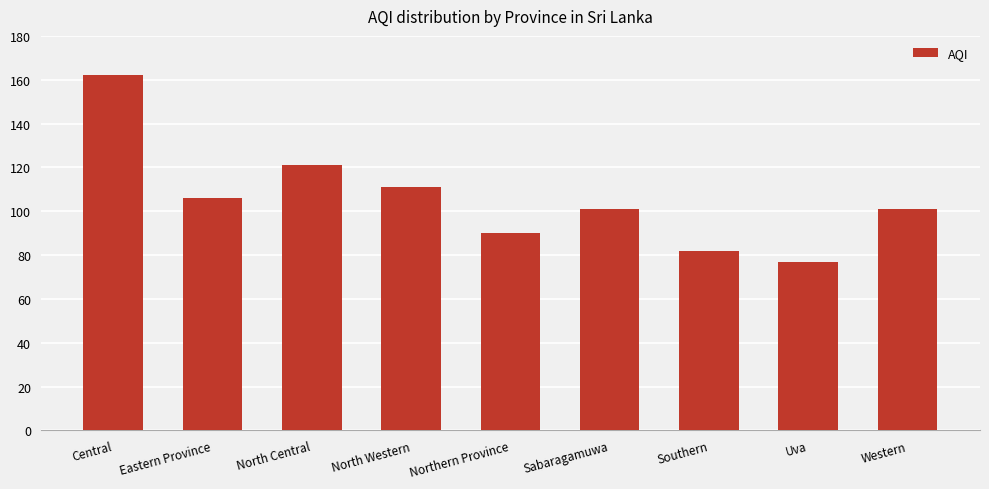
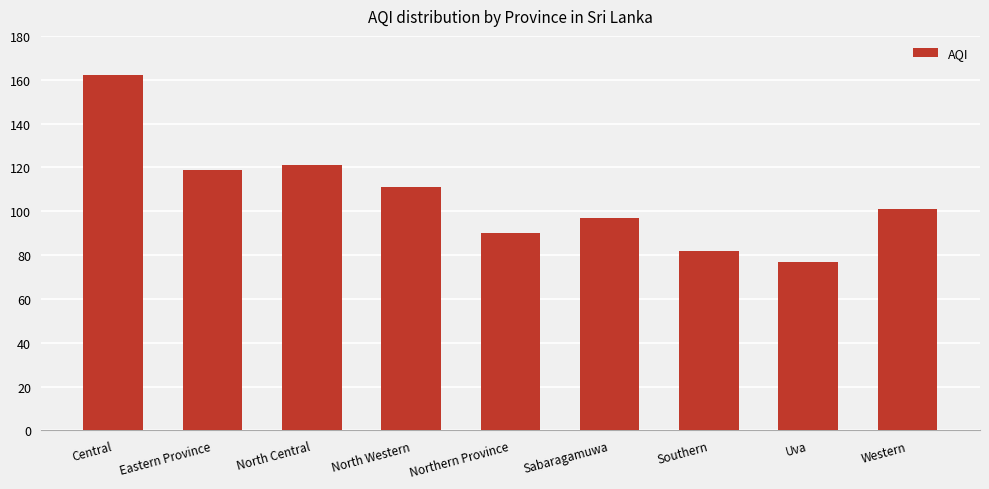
Eastern Province: 106 -> 119
Sabaragamuwa: 101 -> 97
